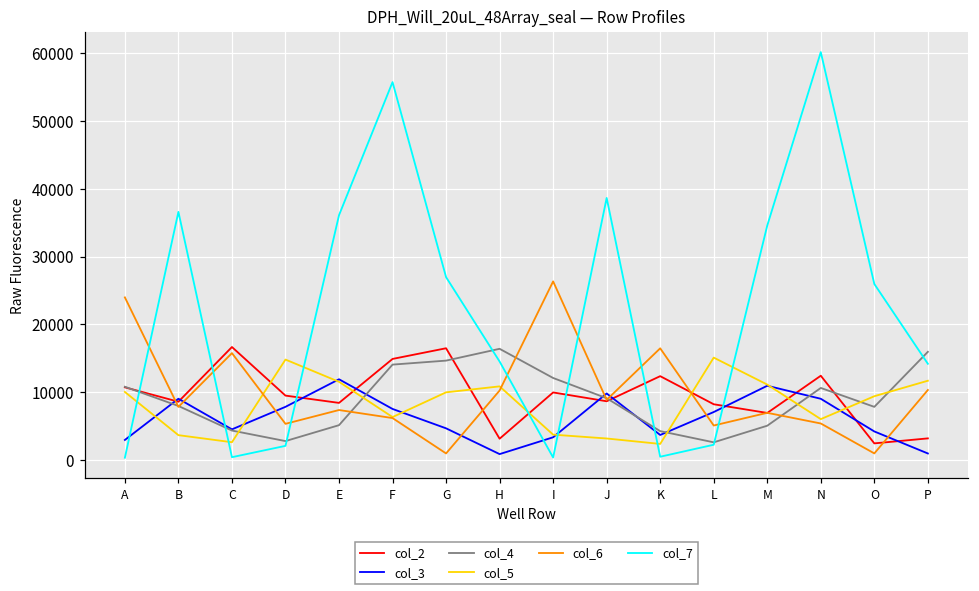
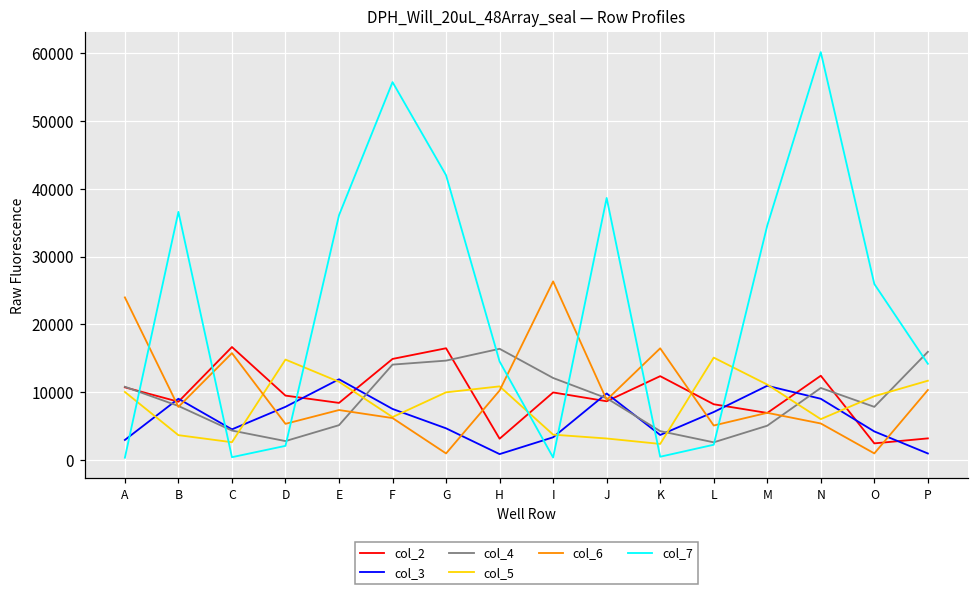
col_7, G: 27000 -> 42000
